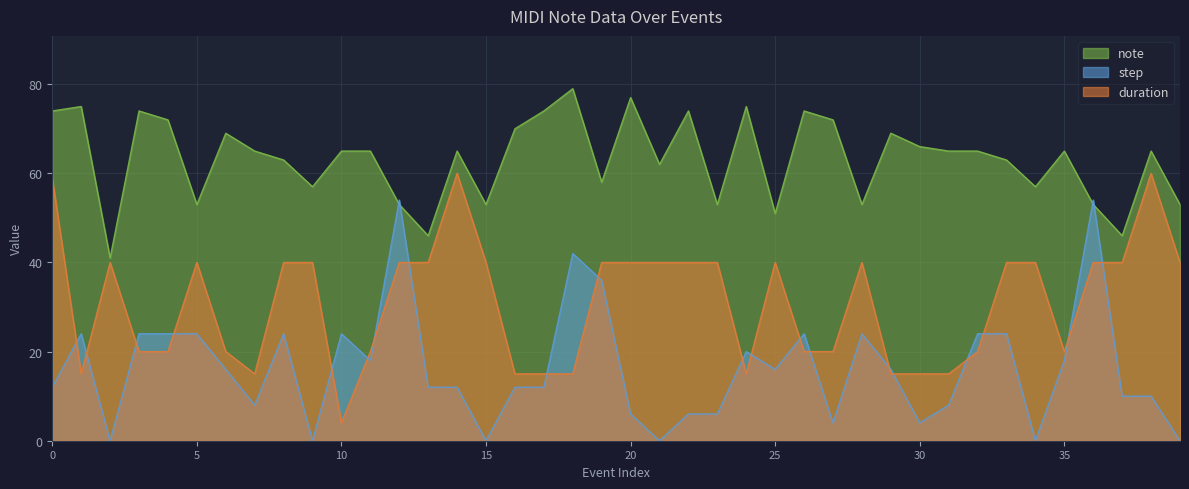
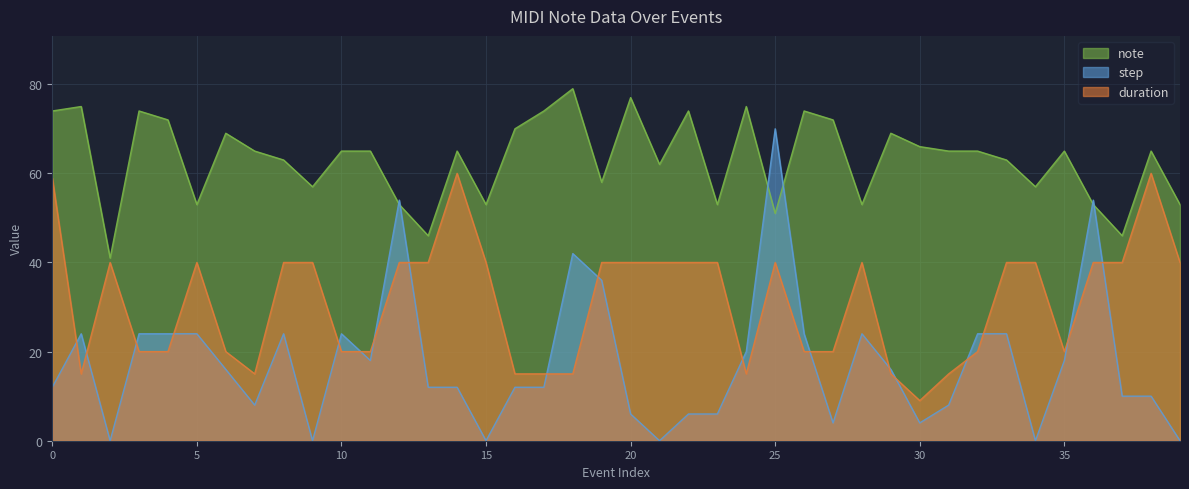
duration, 10: 4 -> 20
step, 25: 16 -> 70
duration, 30: 15 -> 9
